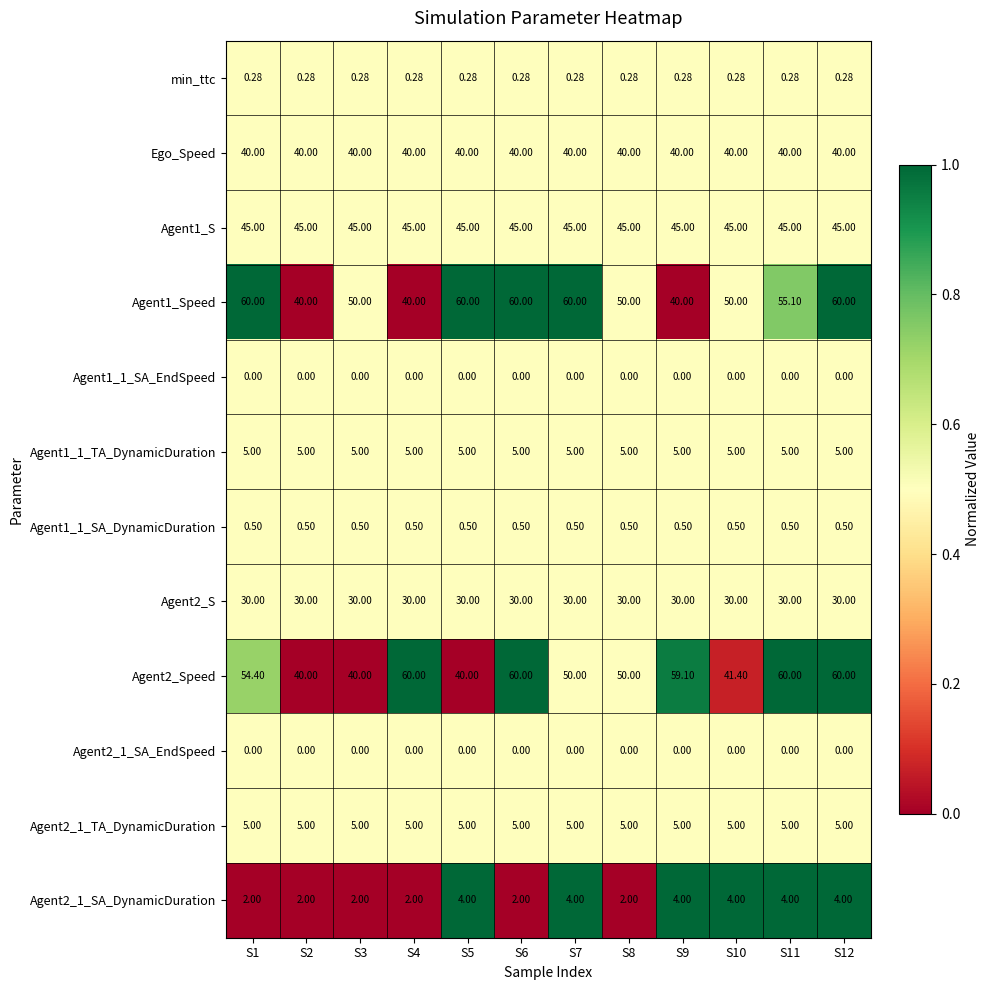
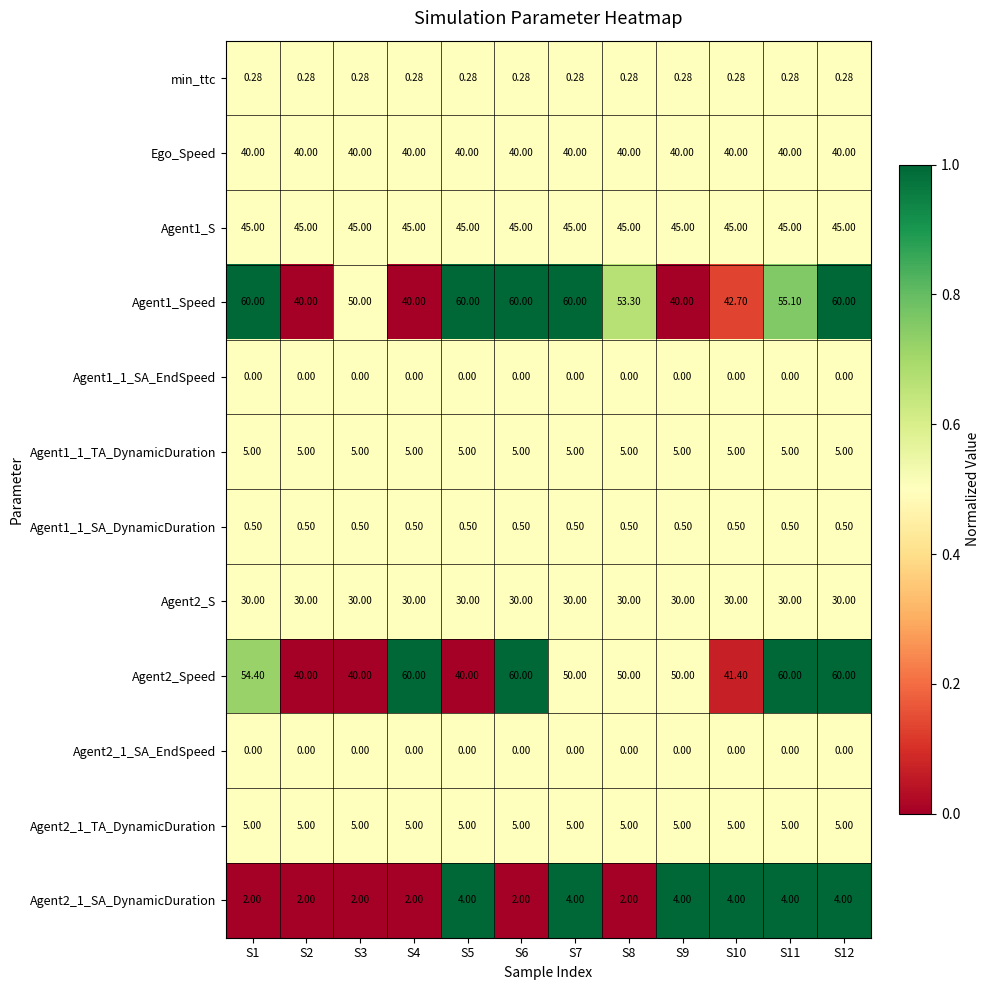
Agent1_Speed, S8: 50.00 -> 53.30
Agent1_Speed, S10: 50.00 -> 42.70
Agent2_Speed, S9: 59.10 -> 50.00
